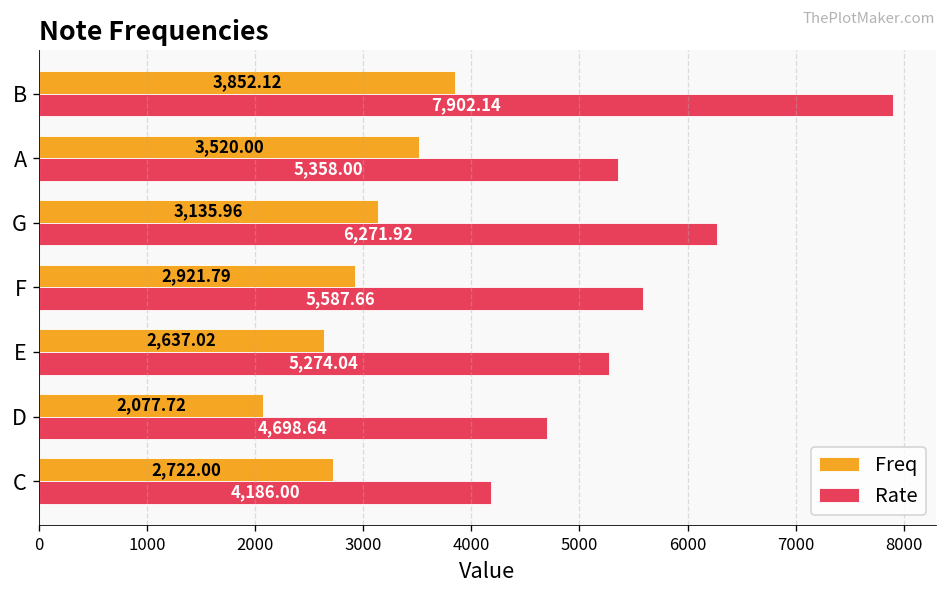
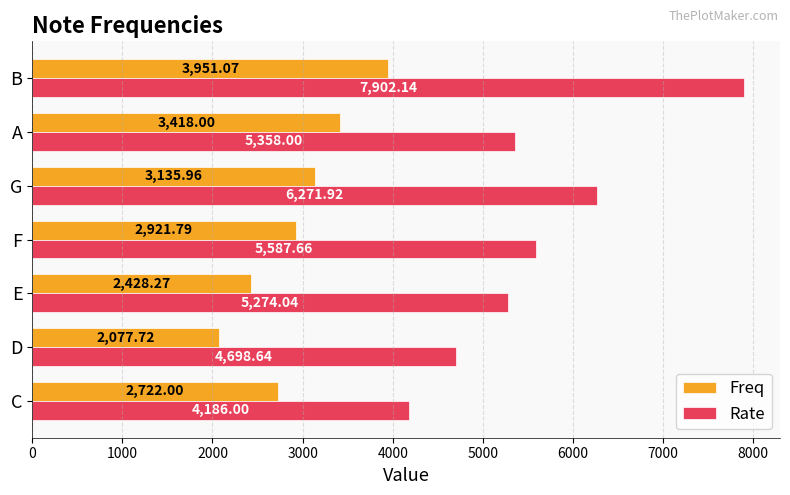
Freq, B: 3,852.12 -> 3,951.07
Freq, A: 3,520.00 -> 3,418.00
Freq, E: 2,637.02 -> 2,428.27
